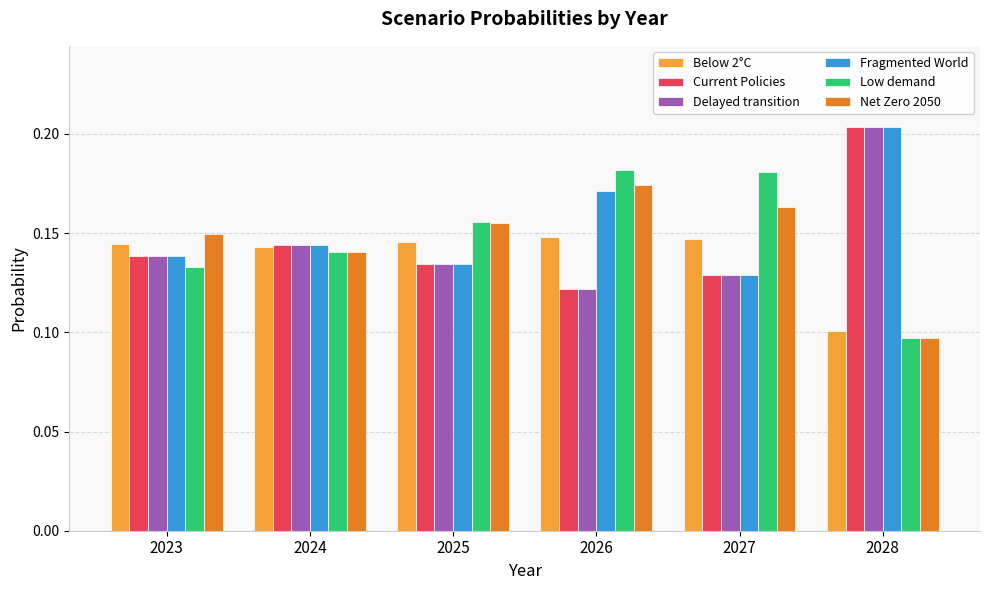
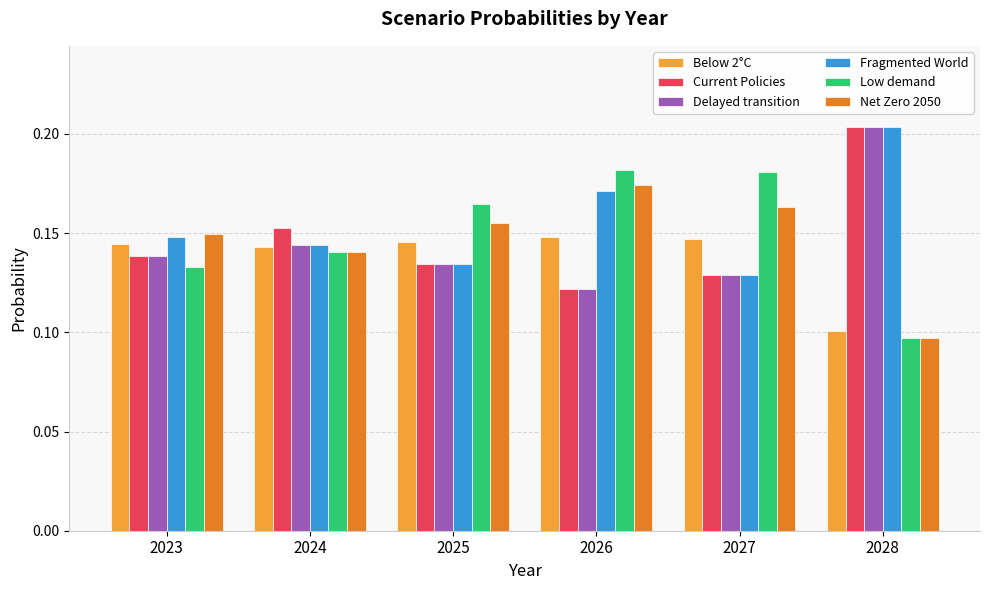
Fragmented World, 2023: 0.138 -> 0.148
Current Policies, 2024: 0.144 -> 0.153
Low demand, 2025: 0.156 -> 0.164
